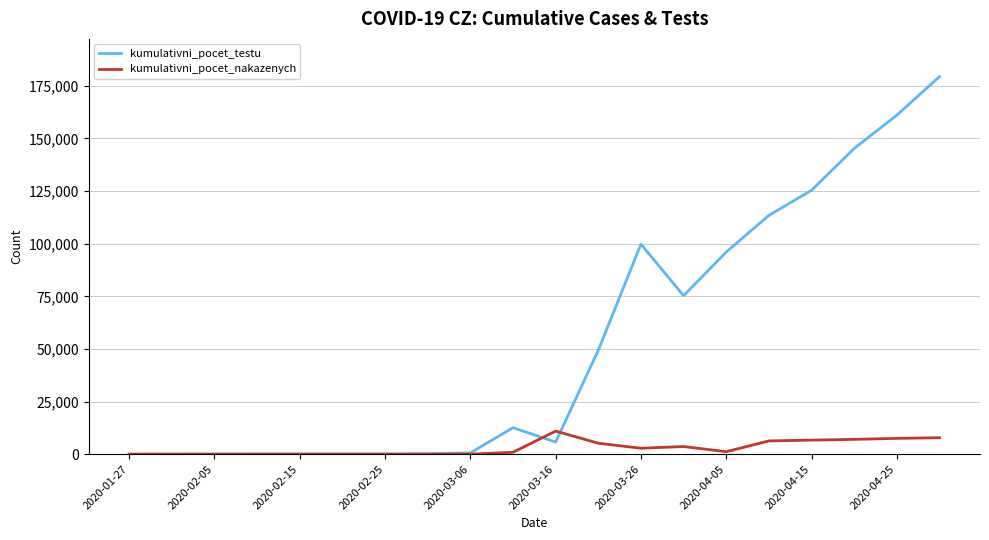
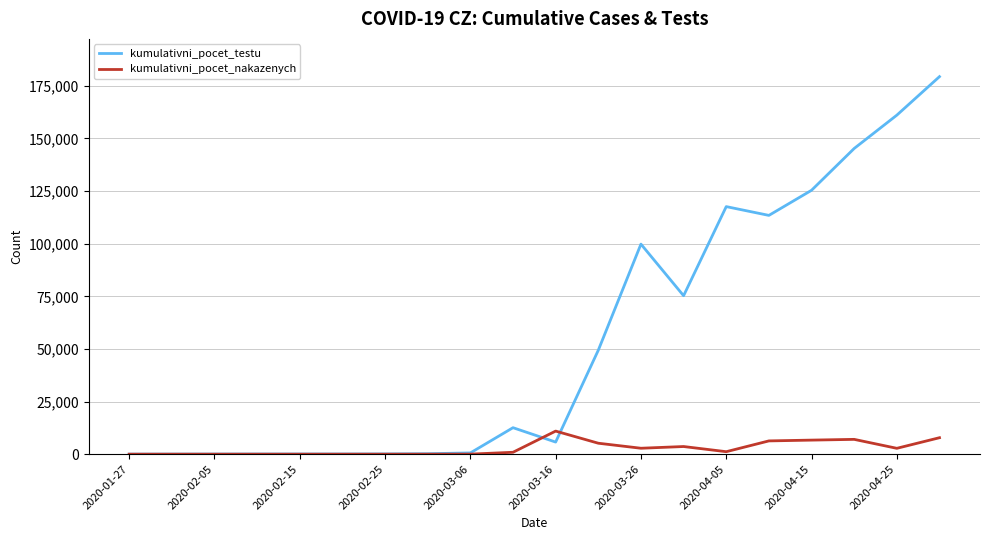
kumulativni_pocet_testu, 2020-04-05: 96,000 -> 118,000
kumulativni_pocet_nakazenych, 2020-04-25: 8,000 -> 3,000
